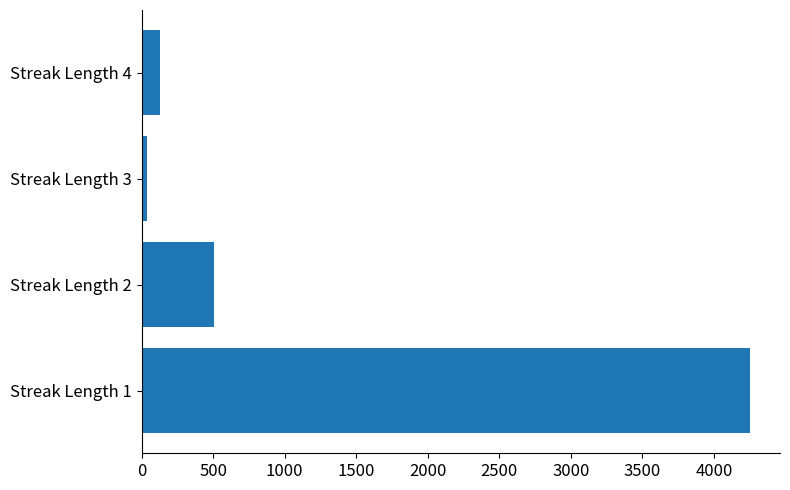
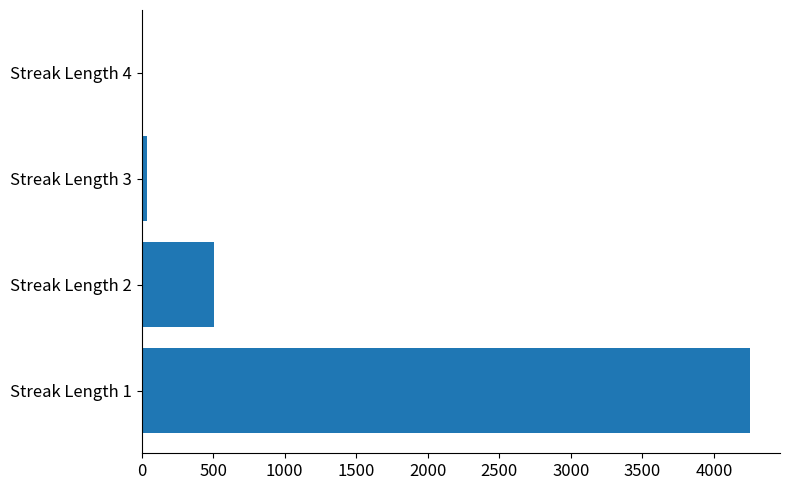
Streak Length 4: 130 -> 10
